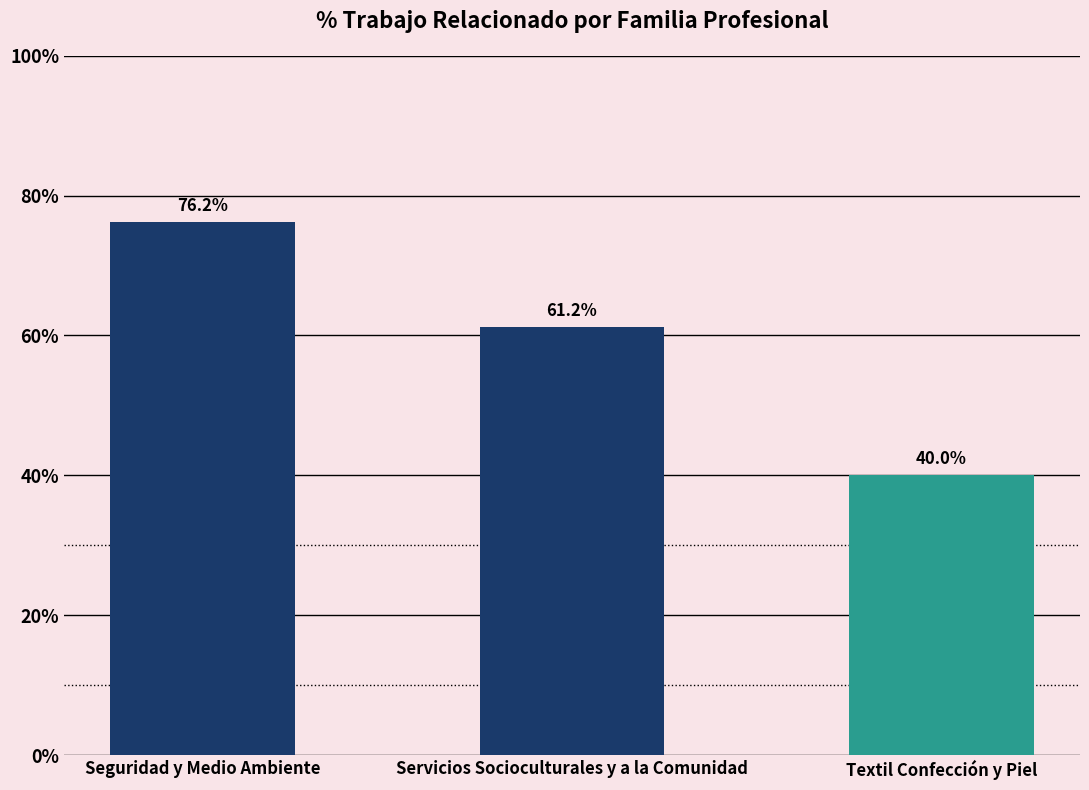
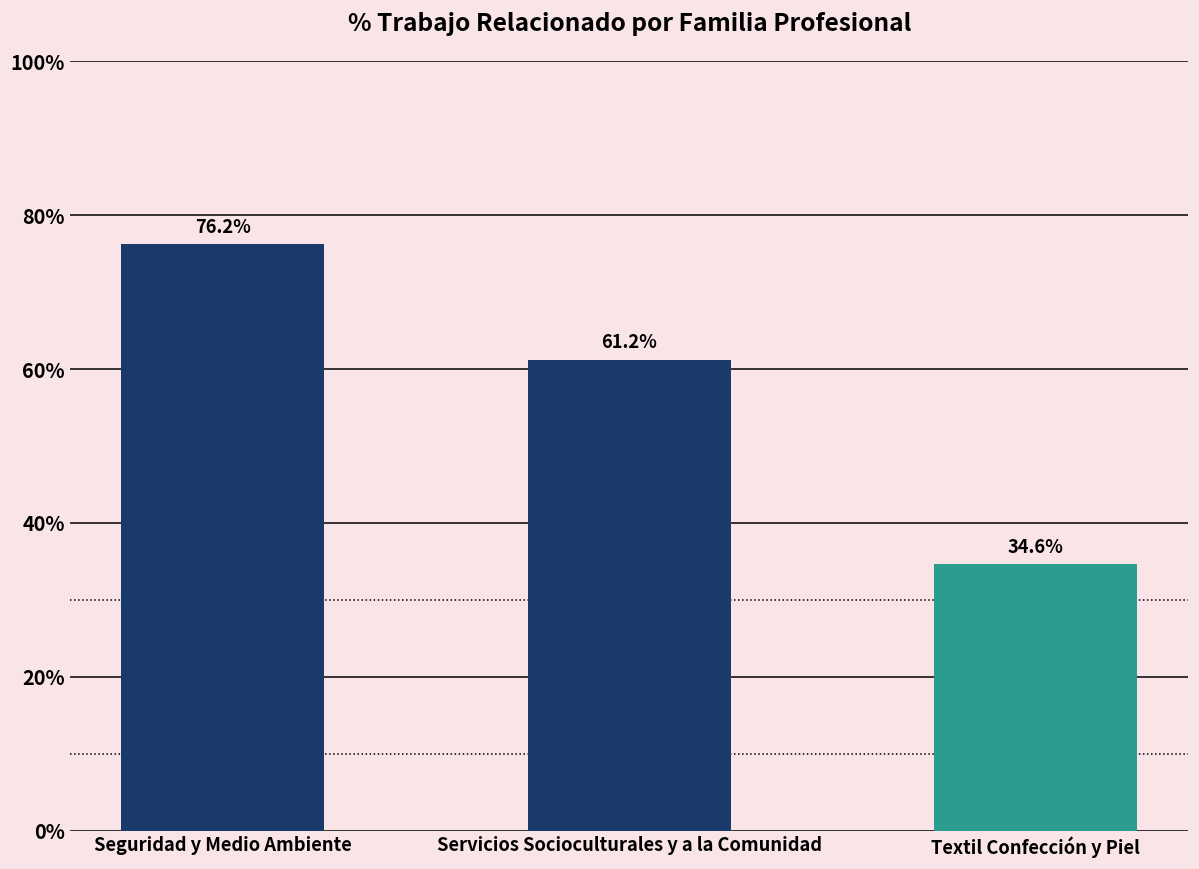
Textil Confección y Piel: 40.0% -> 34.6%
